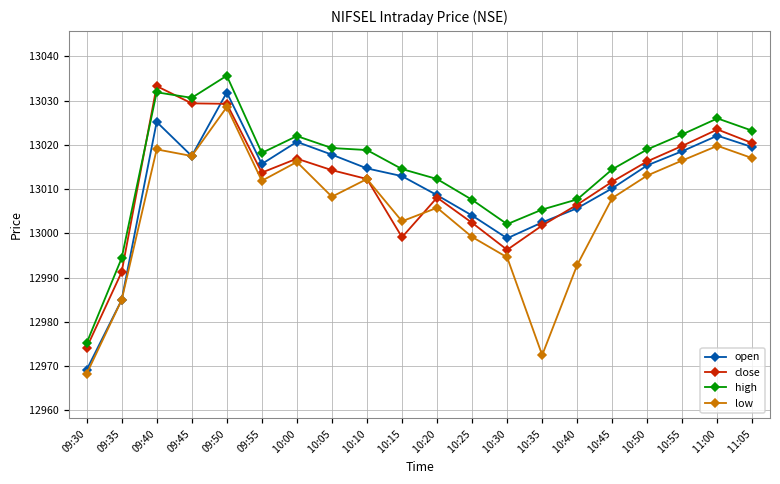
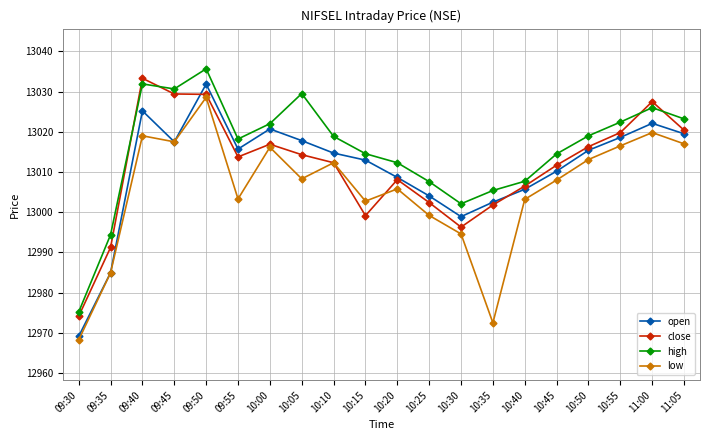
low, 09:55: 13012 -> 13003
high, 10:05: 13019 -> 13030
low, 10:40: 12993 -> 13003
close, 11:00: 13024 -> 13028
